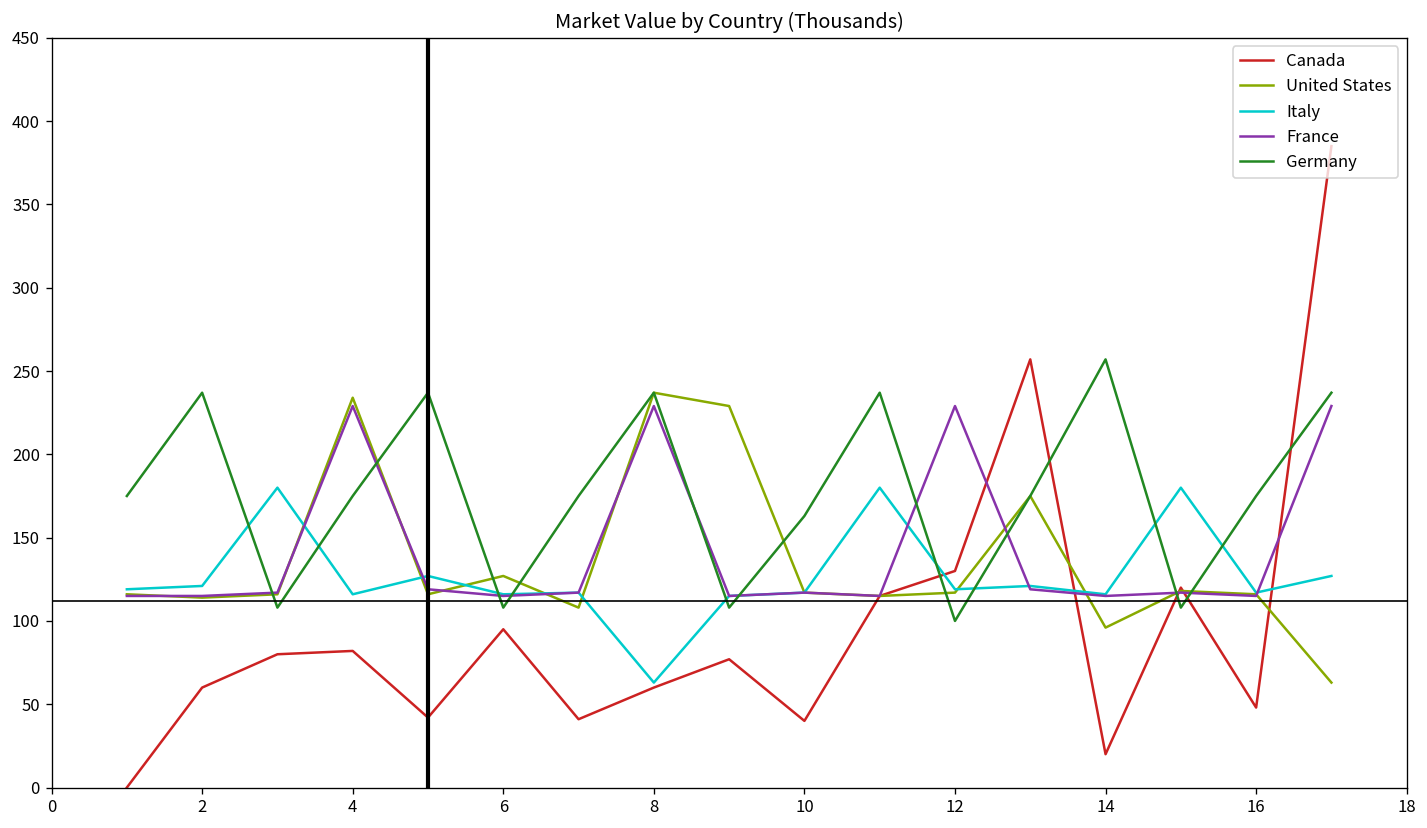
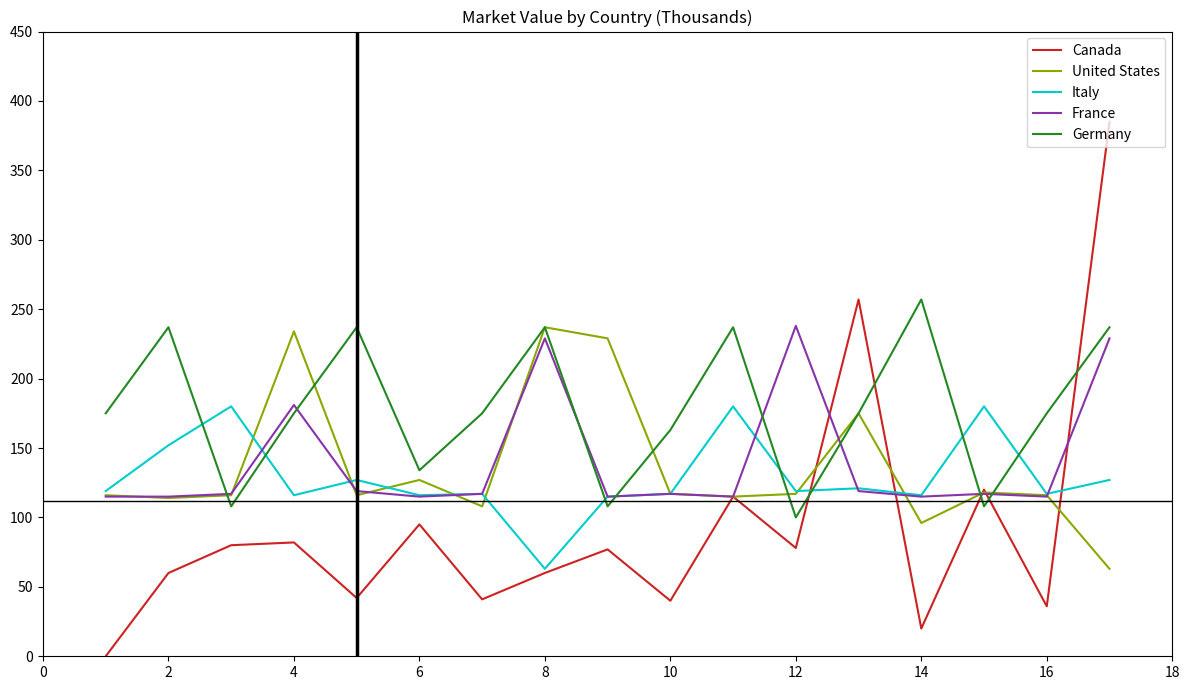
Italy, 2: 121 -> 152
France, 4: 229 -> 181
Germany, 6: 108 -> 134
Canada, 12: 130 -> 78
France, 12: 229 -> 238
Canada, 16: 48 -> 36
